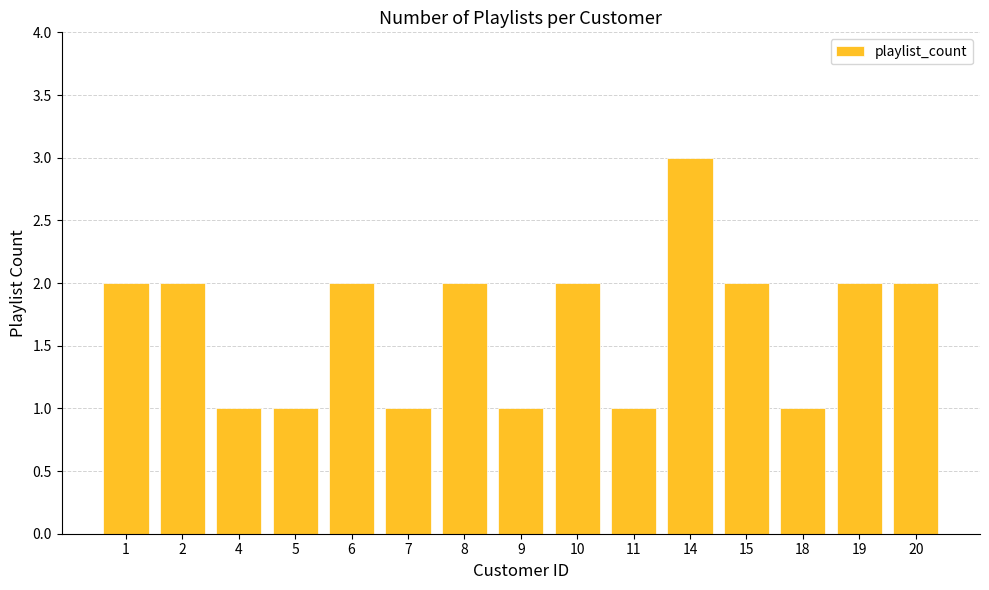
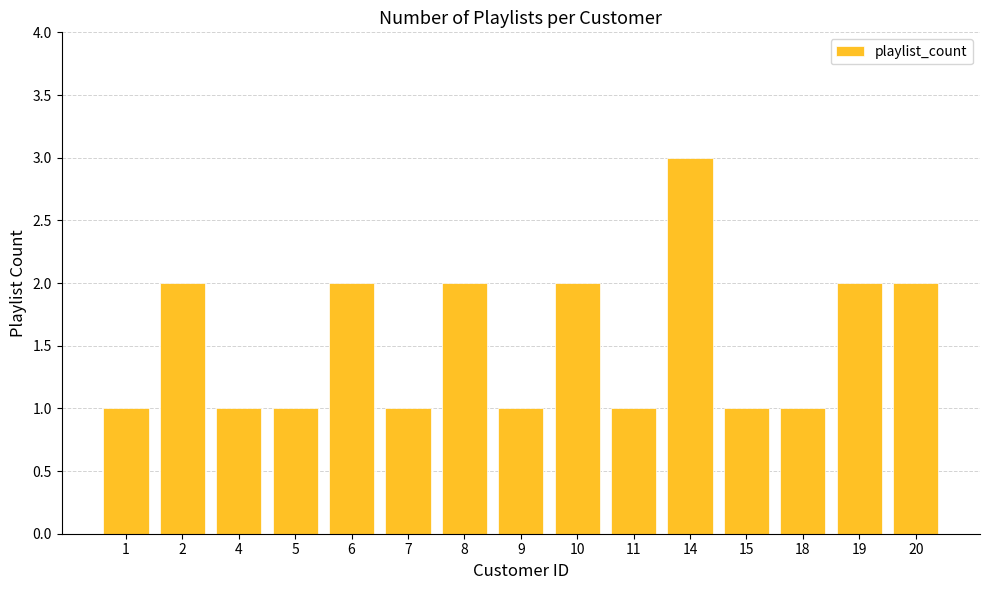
1: 2 -> 1
15: 2 -> 1
